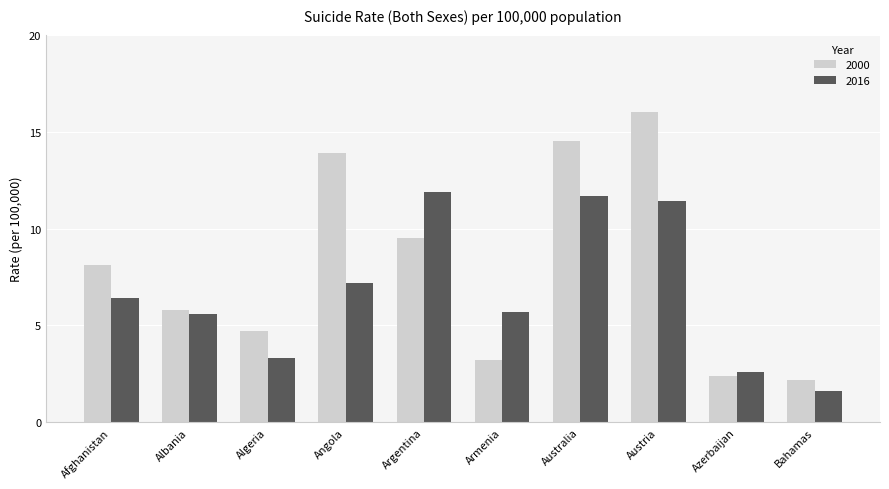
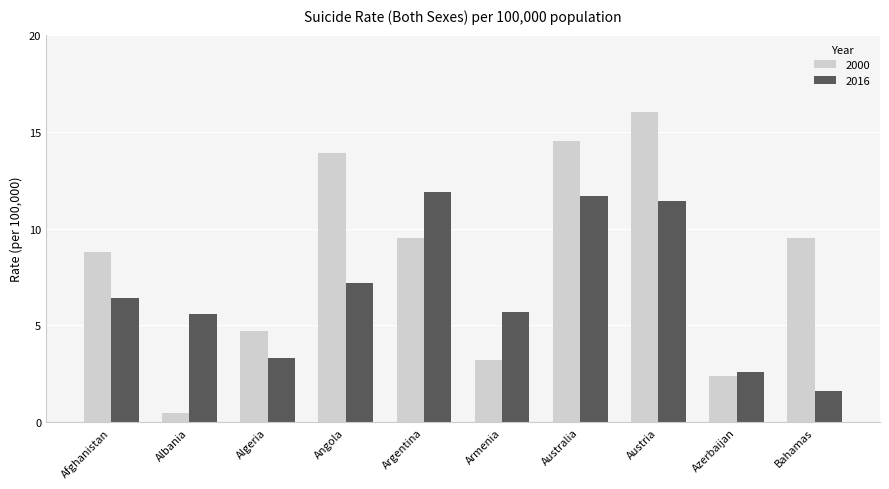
2000, Afghanistan: 8.1 -> 8.8
2000, Albania: 5.8 -> 0.5
2000, Bahamas: 2.2 -> 9.5
